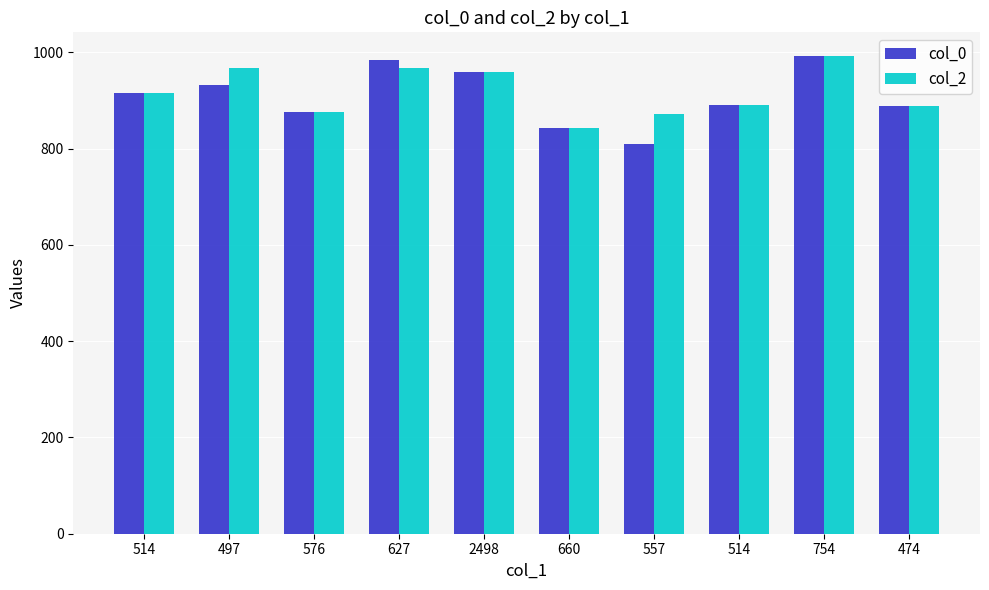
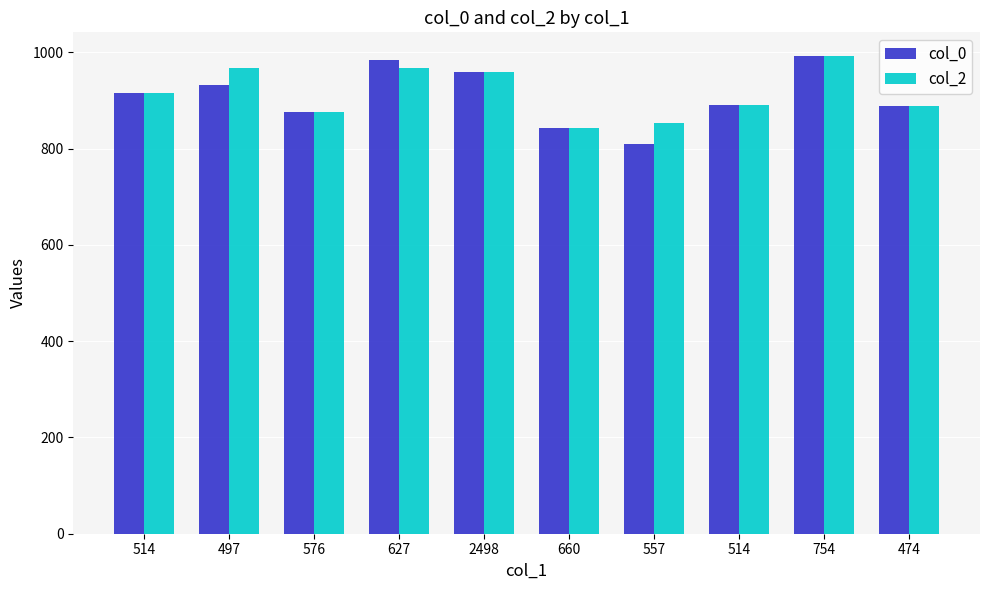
col_2, 557: 870 -> 850
